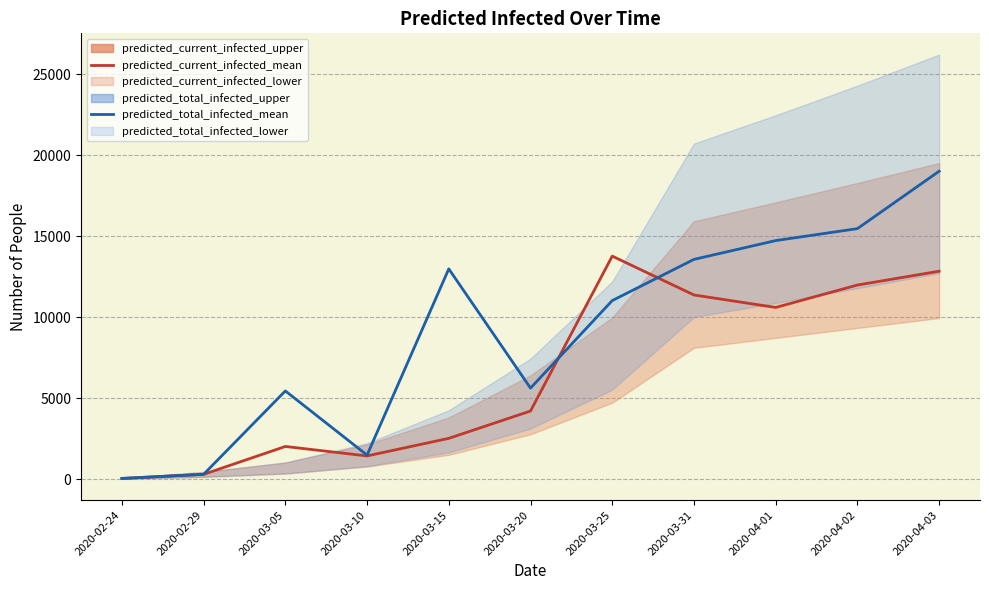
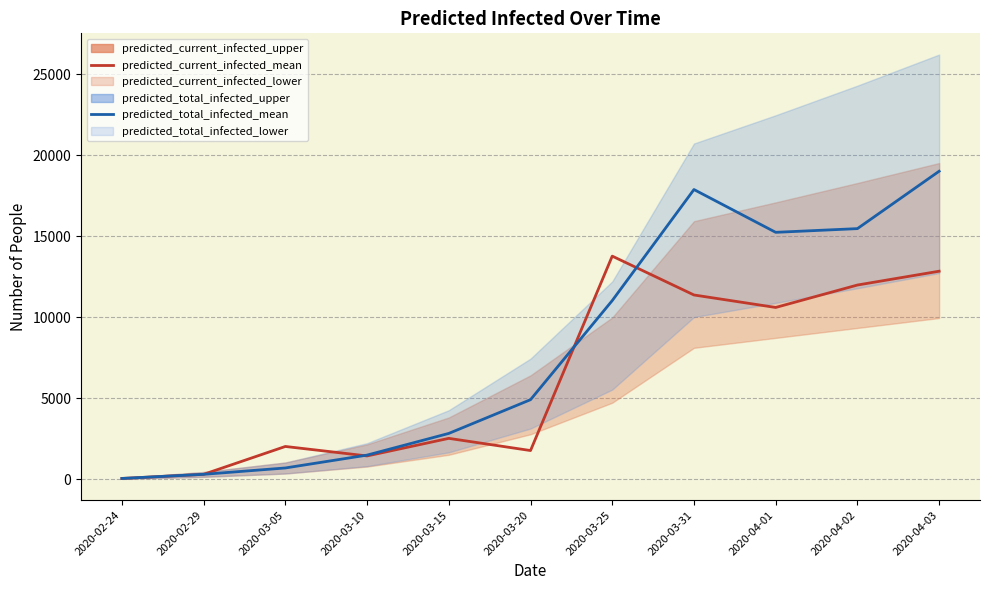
predicted_total_infected_mean, 2020-03-05: 5500 -> 700
predicted_total_infected_mean, 2020-03-15: 13000 -> 2800
predicted_current_infected_mean, 2020-03-20: 4200 -> 1800
predicted_total_infected_mean, 2020-03-20: 5600 -> 4900
predicted_total_infected_mean, 2020-03-31: 13600 -> 17900
predicted_total_infected_mean, 2020-04-01: 14700 -> 15300
